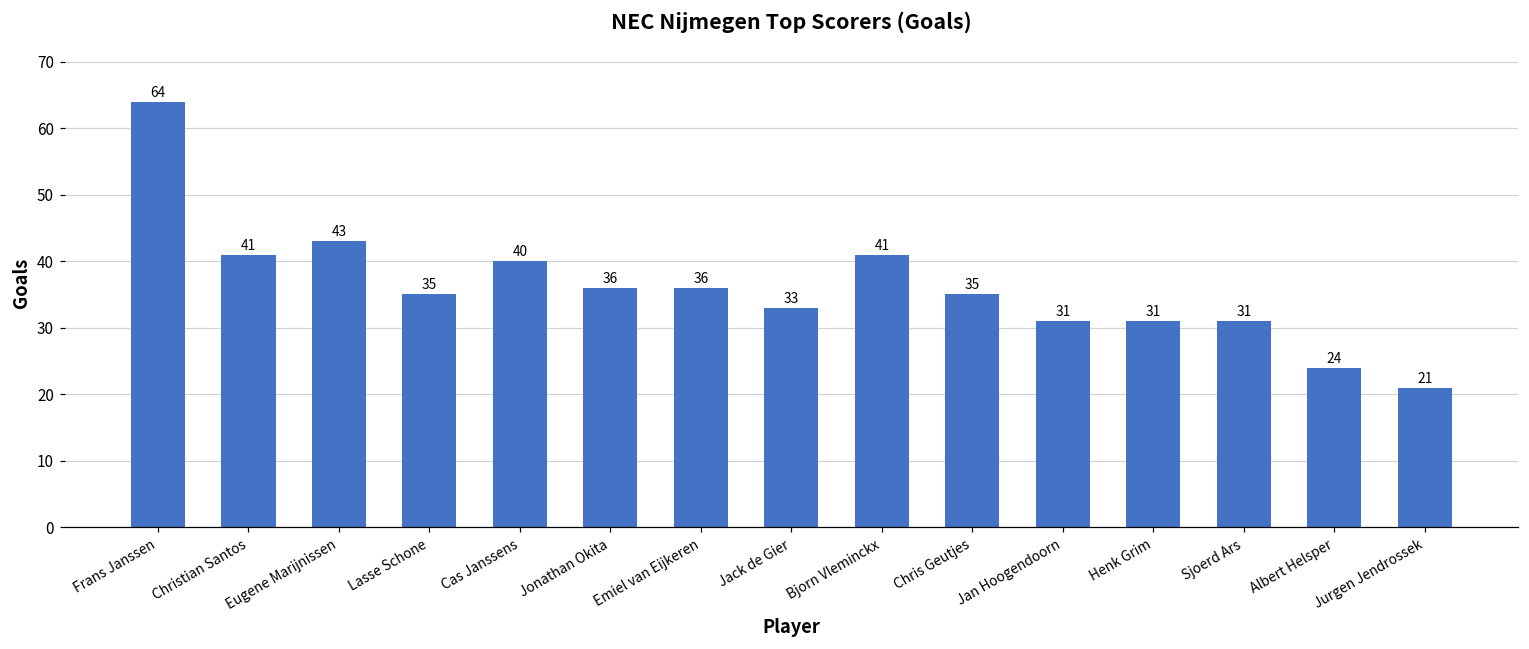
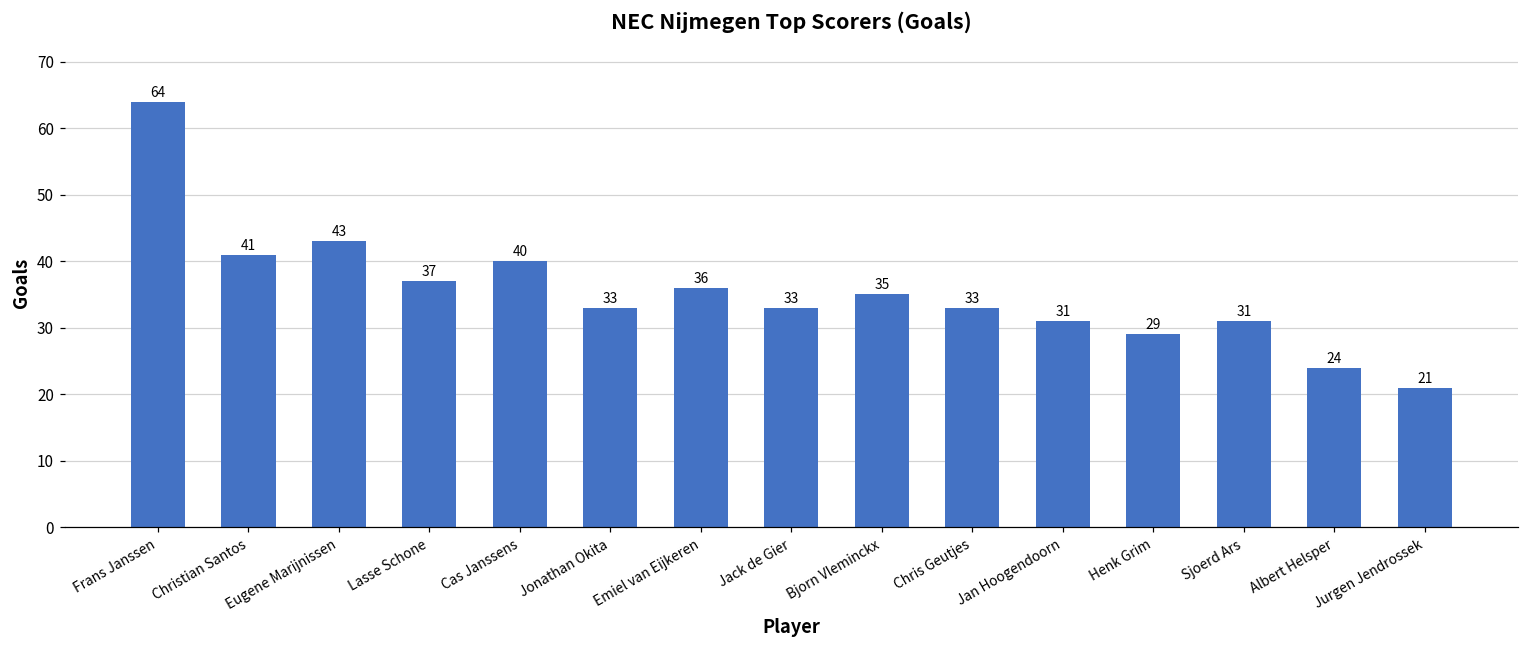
Lasse Schone: 35 -> 37
Jonathan Okita: 36 -> 33
Bjorn Vleminckx: 41 -> 35
Chris Geutjes: 35 -> 33
Henk Grim: 31 -> 29
